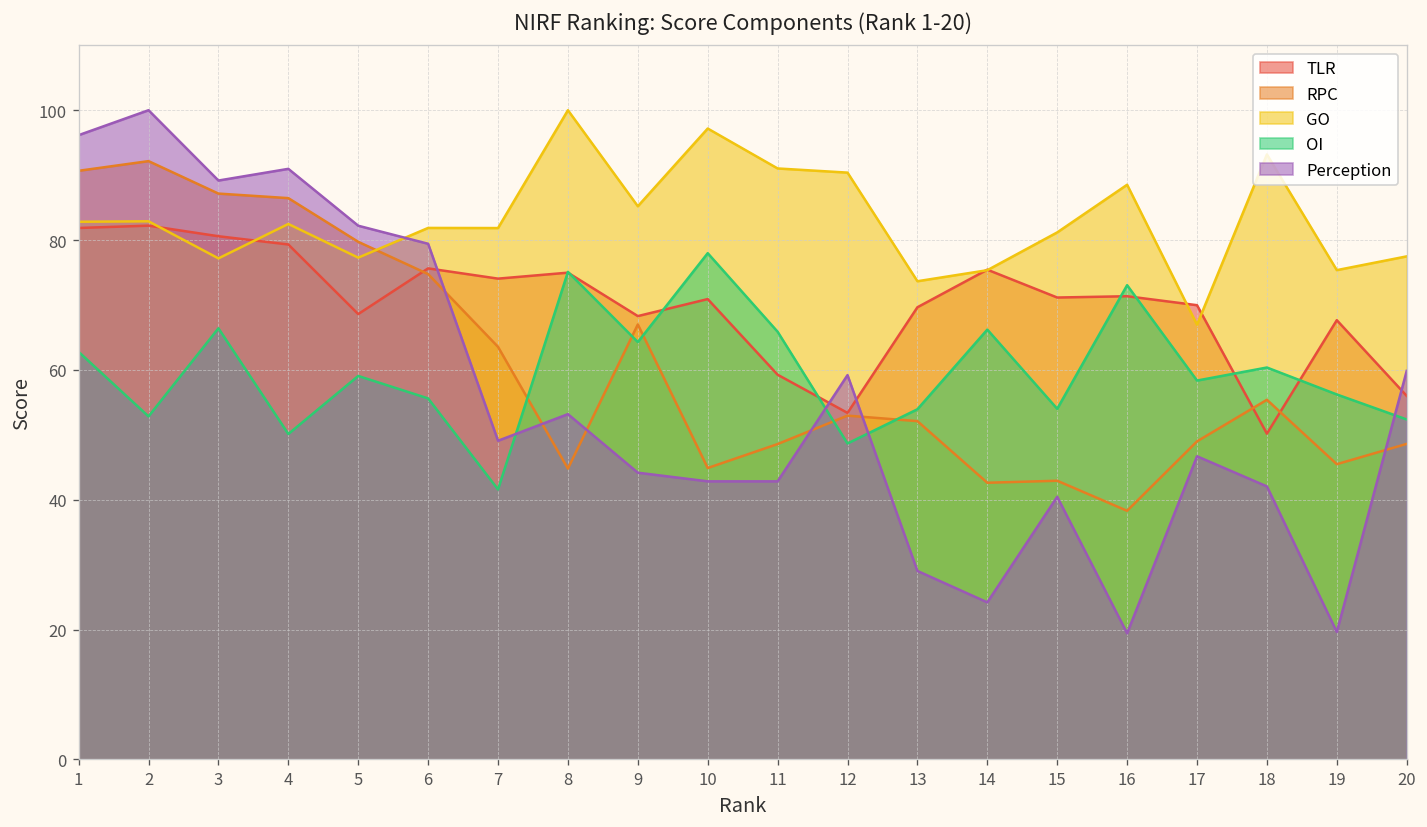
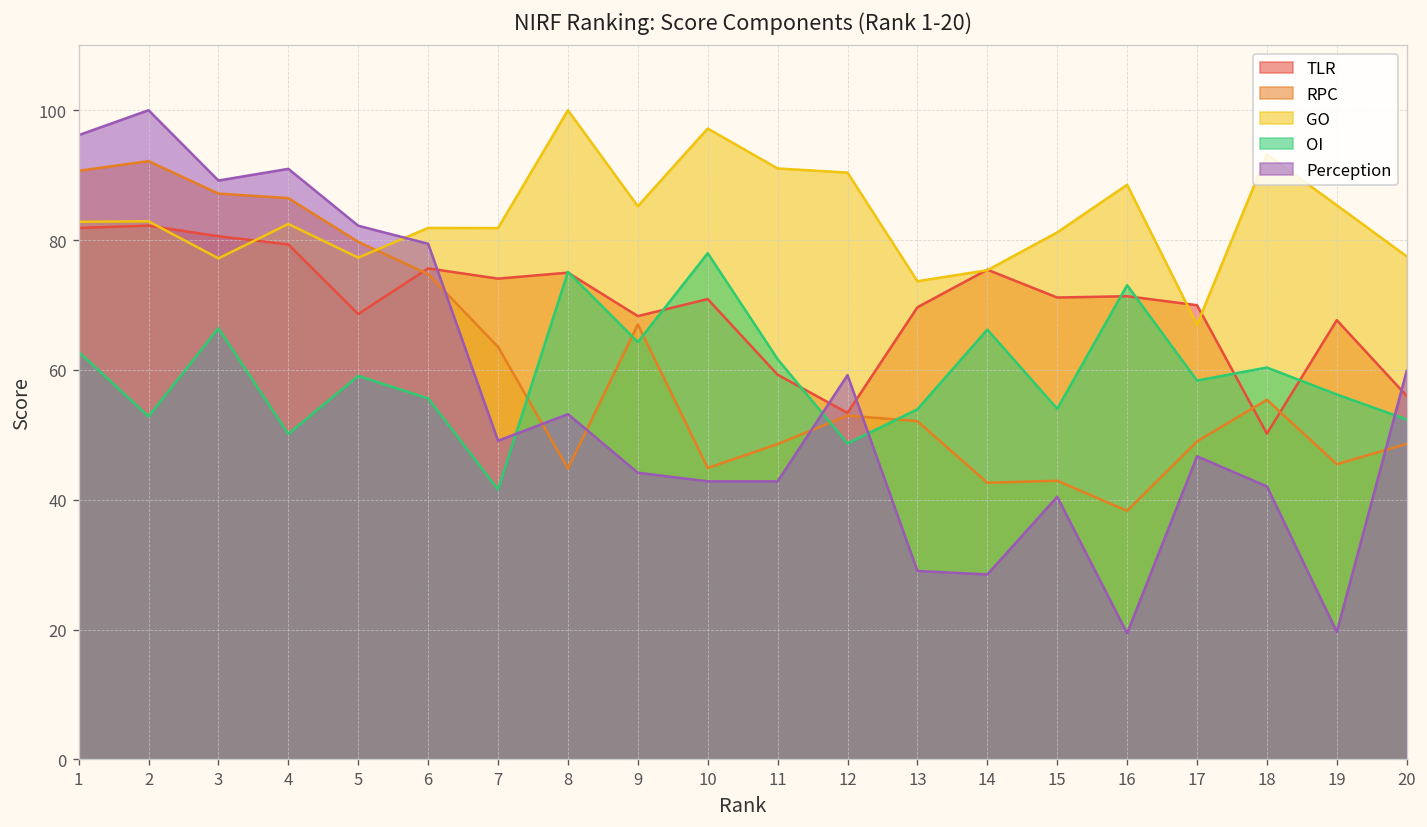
OI, 11: 66 -> 62
Perception, 14: 24 -> 29
GO, 19: 75 -> 85
